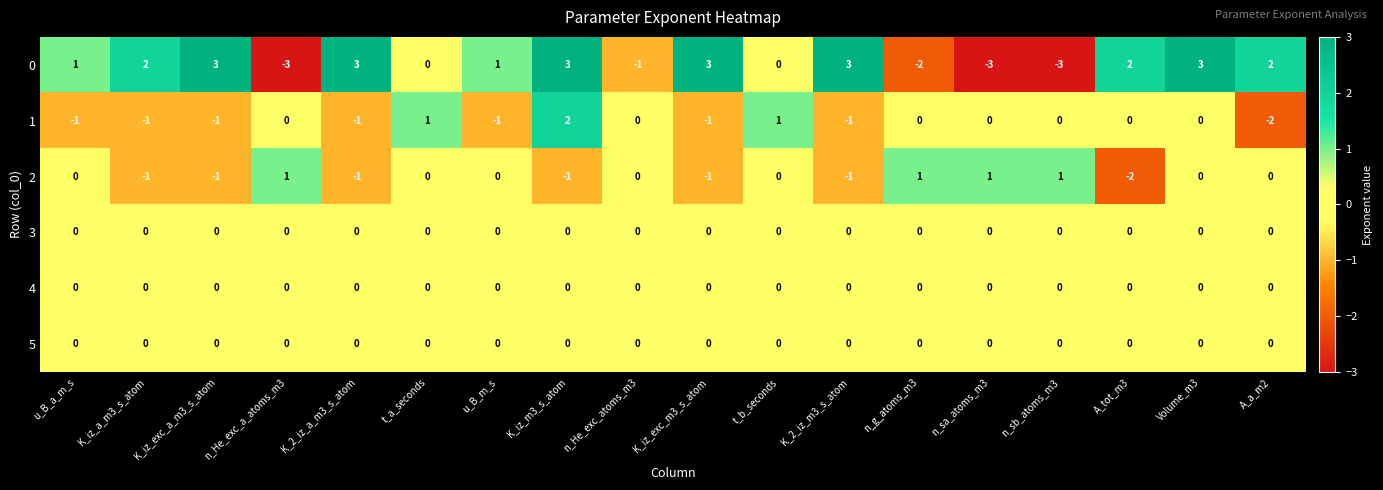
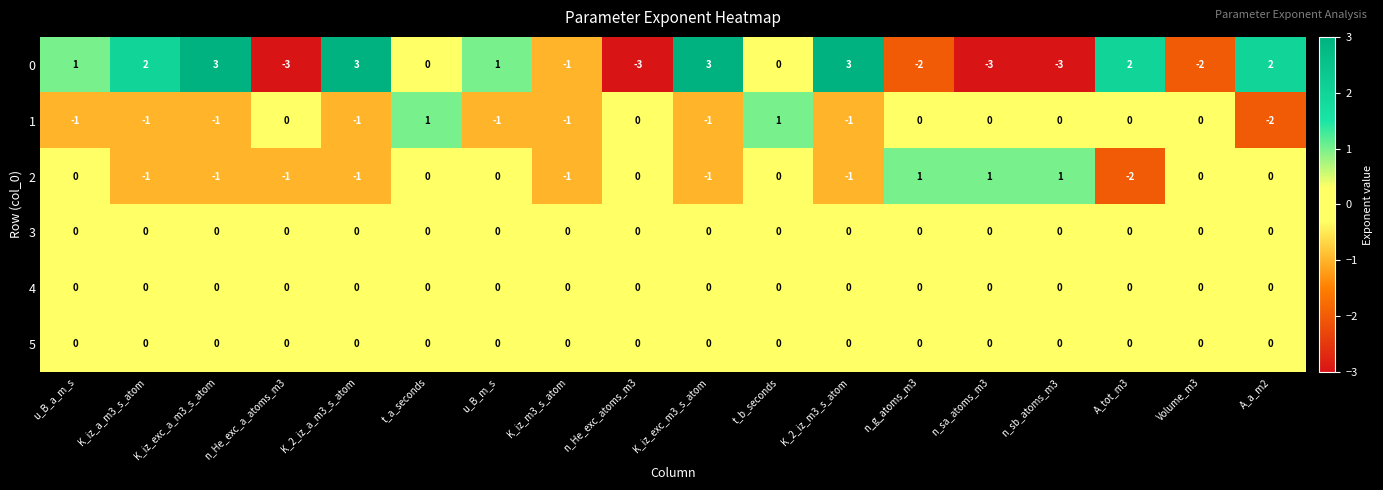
0, K_iz_m3_s_atom: 3 -> -1
0, n_He_exc_atoms_m3: -1 -> -3
0, Volume_m3: 3 -> -2
1, K_iz_m3_s_atom: 2 -> -1
2, n_He_exc_a_atoms_m3: 1 -> -1
